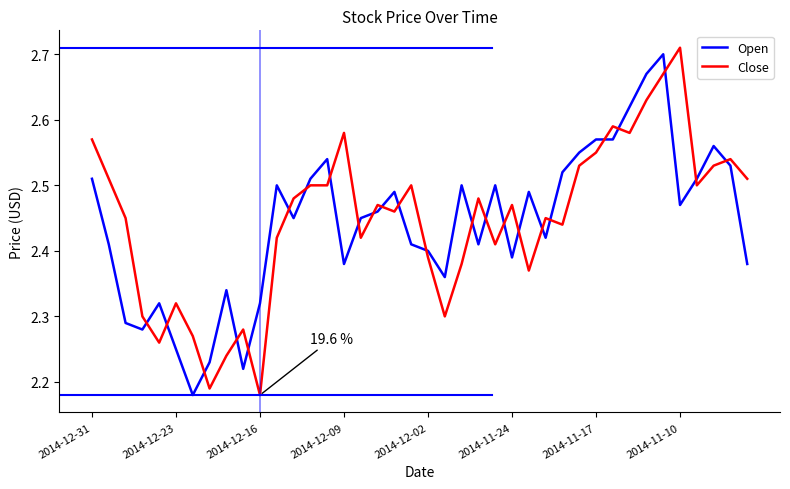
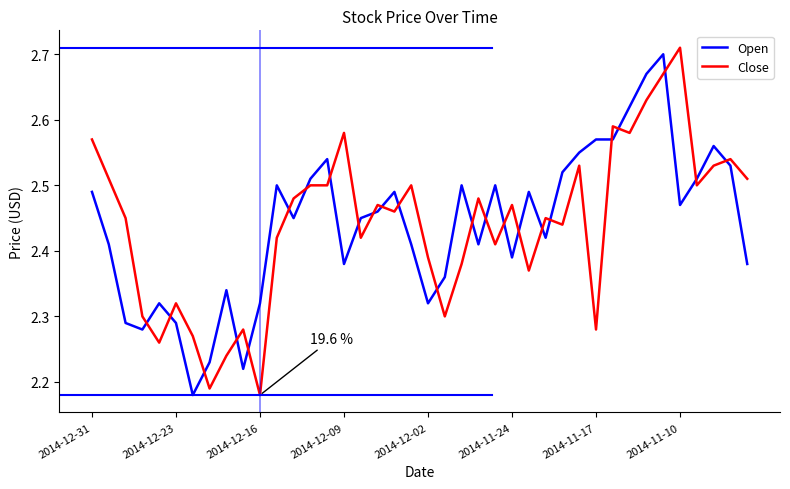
Open, 2014-12-31: 2.51 -> 2.49
Open, 2014-12-23: 2.25 -> 2.29
Open, 2014-12-02: 2.40 -> 2.32
Close, 2014-11-17: 2.55 -> 2.28
